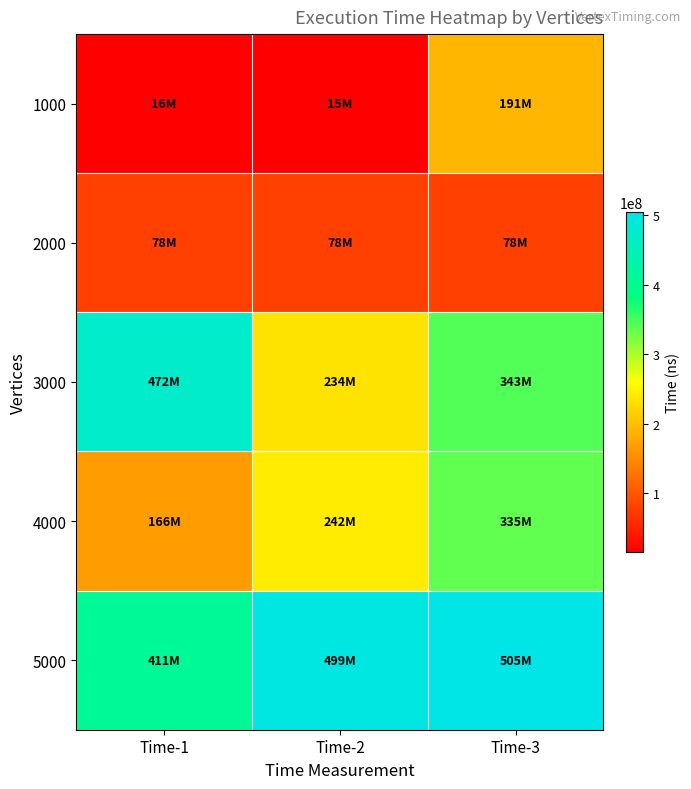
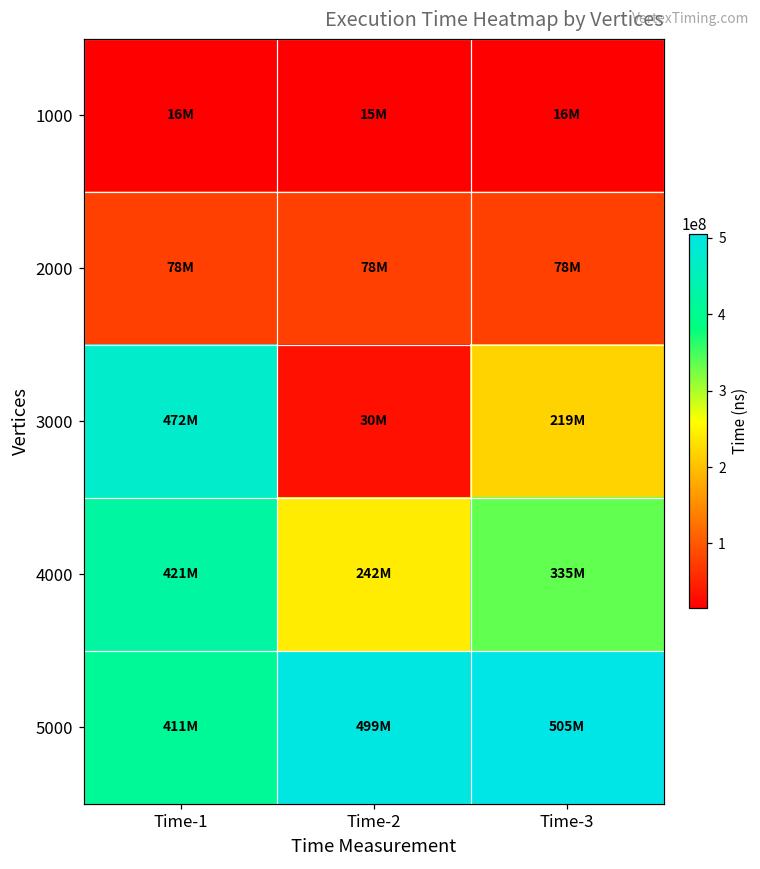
1000, Time-3: 191M -> 16M
3000, Time-2: 234M -> 30M
3000, Time-3: 343M -> 219M
4000, Time-1: 166M -> 421M
